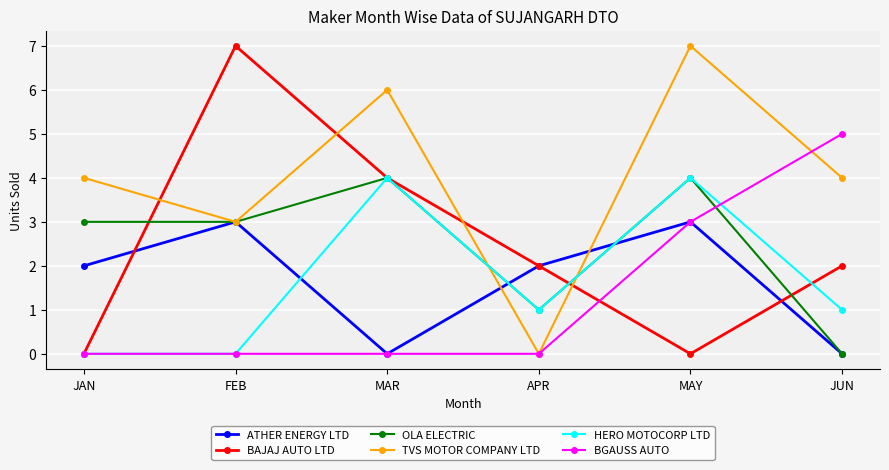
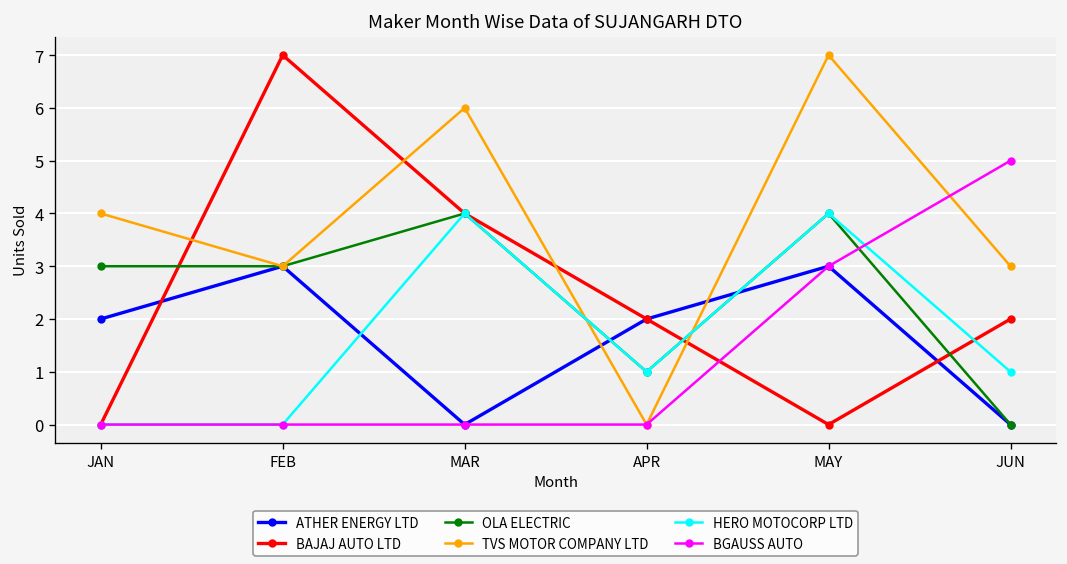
TVS MOTOR COMPANY LTD, JUN: 4 -> 3
